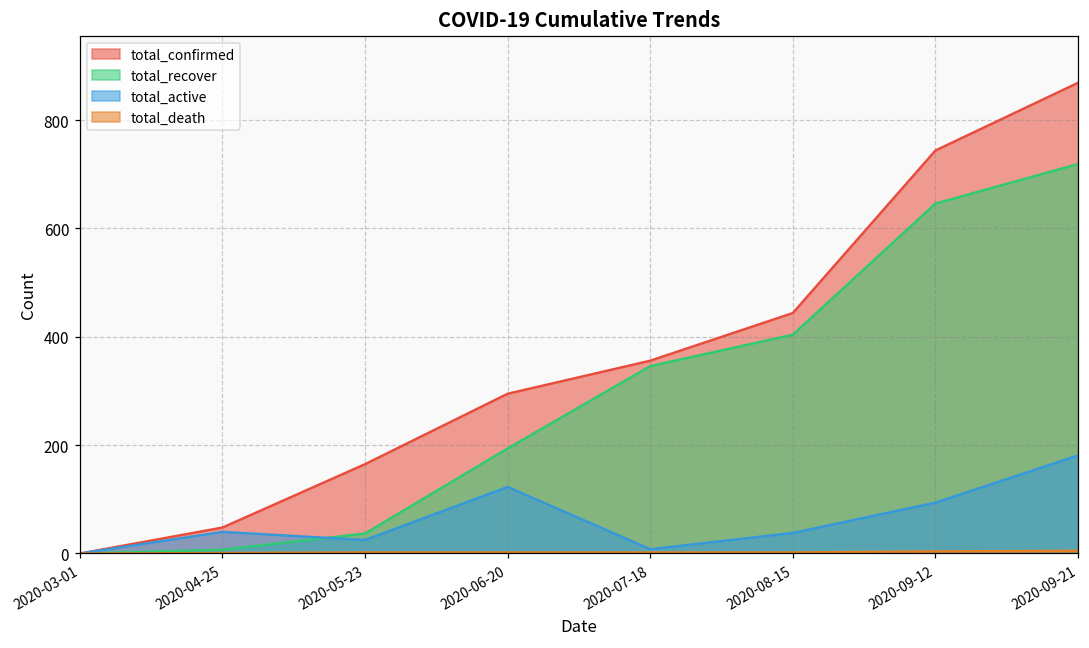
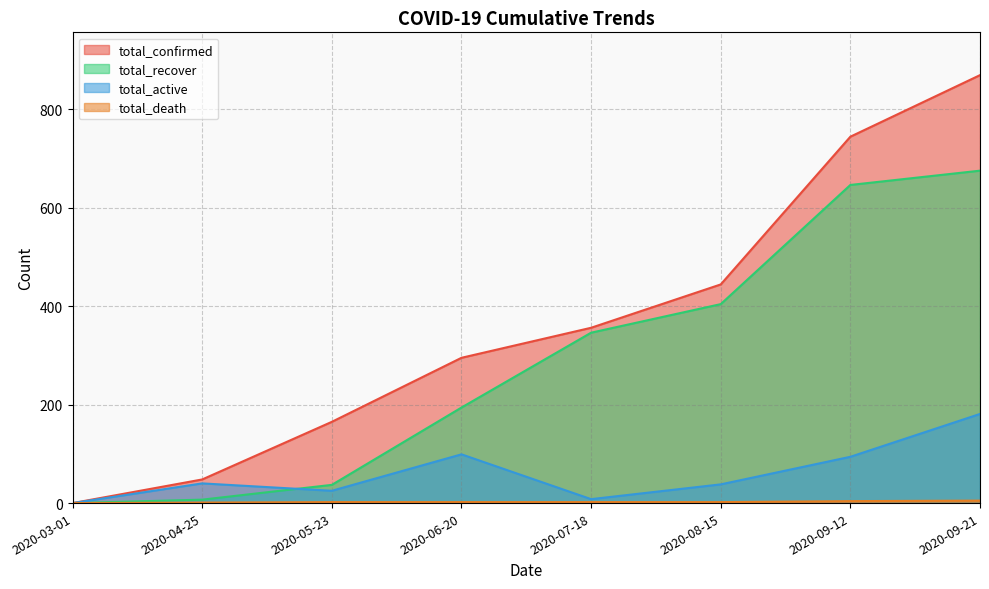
total_active, 2020-06-20: 120 -> 100
total_recover, 2020-09-21: 720 -> 680
